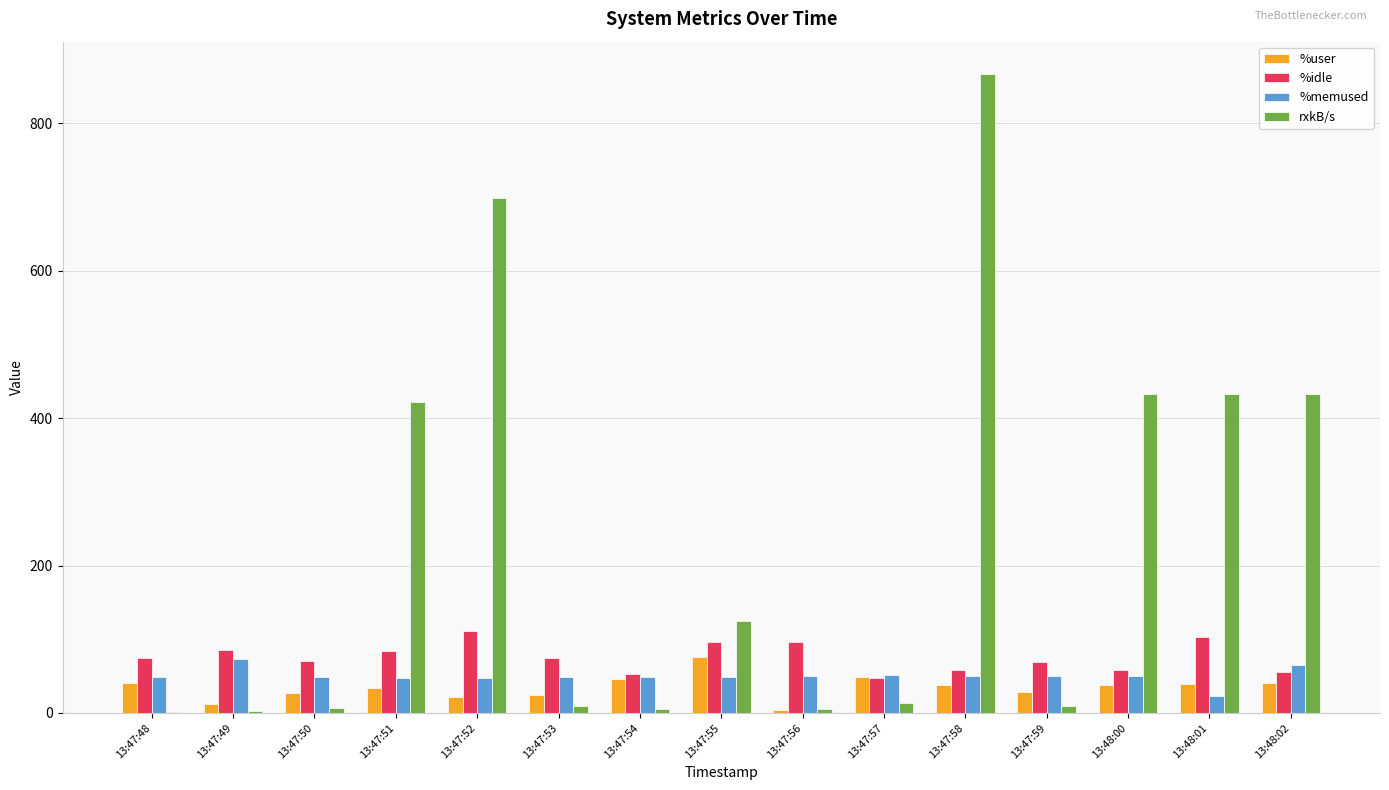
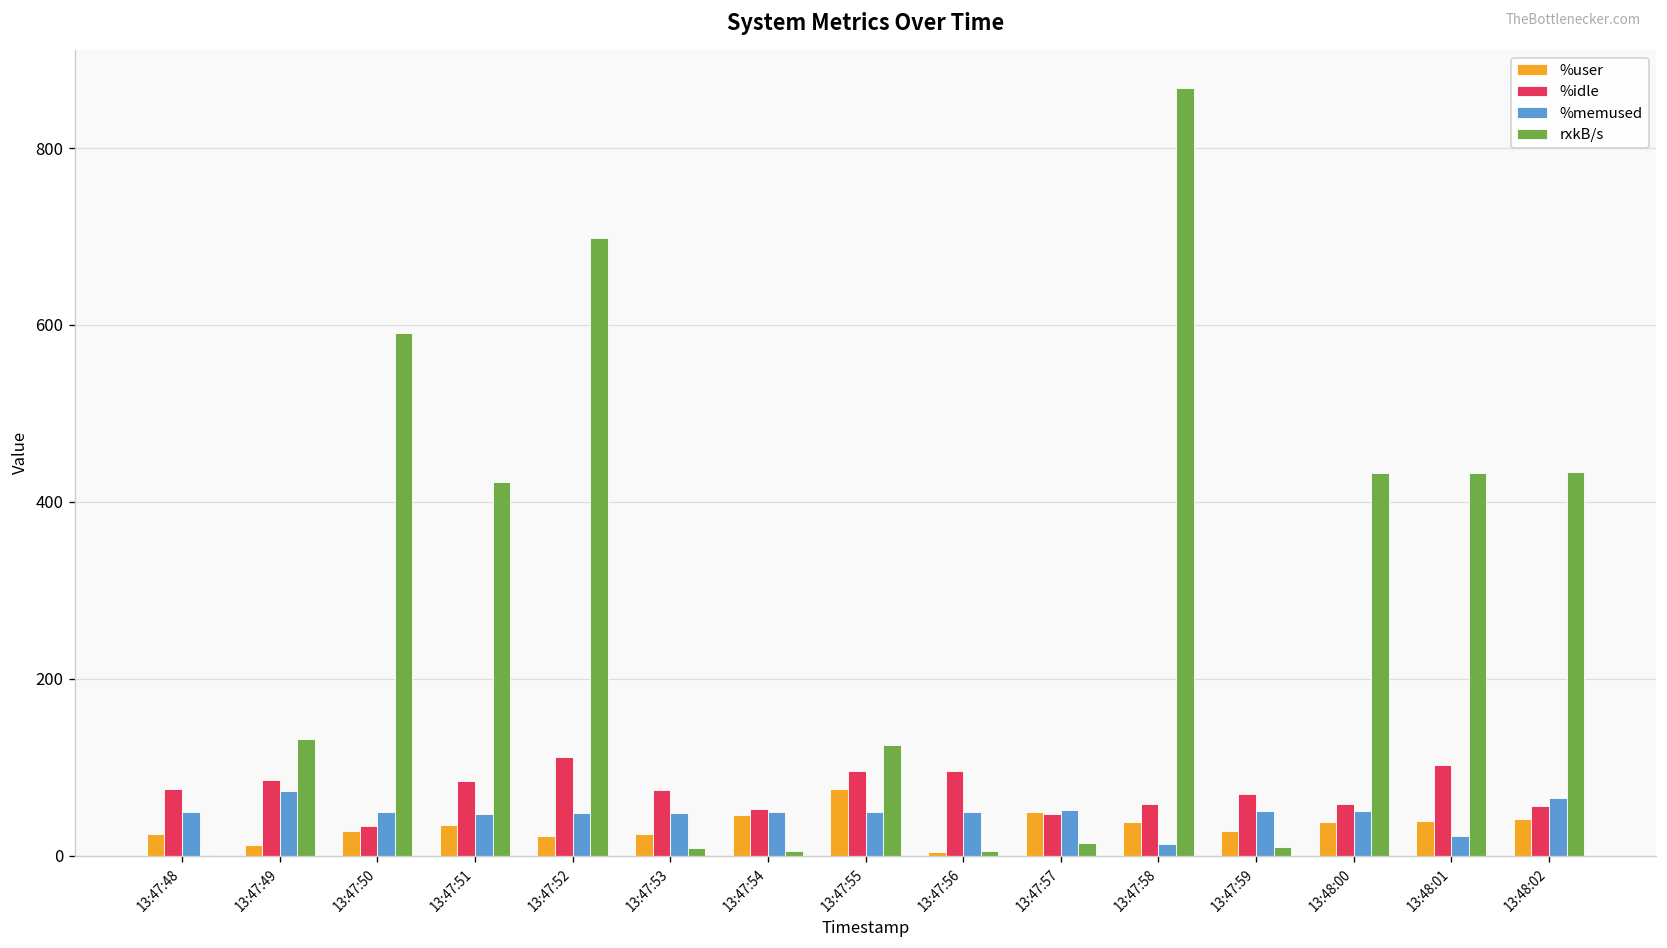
%user, 13:47:48: 40 -> 20
rxkB/s, 13:47:49: 0 -> 130
%idle, 13:47:50: 70 -> 30
rxkB/s, 13:47:50: 10 -> 590
%memused, 13:47:58: 50 -> 10
